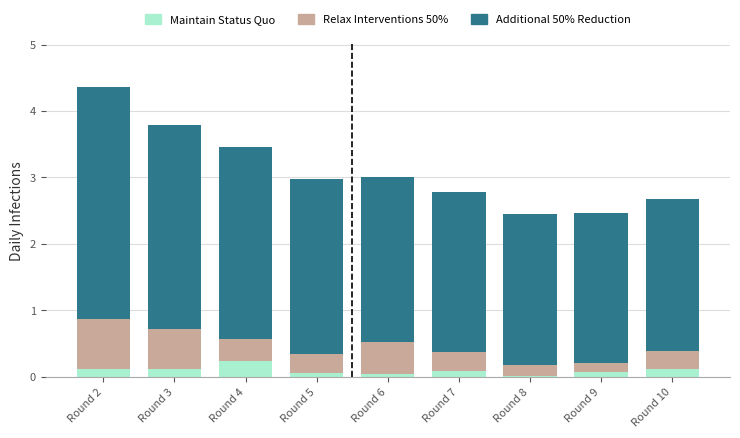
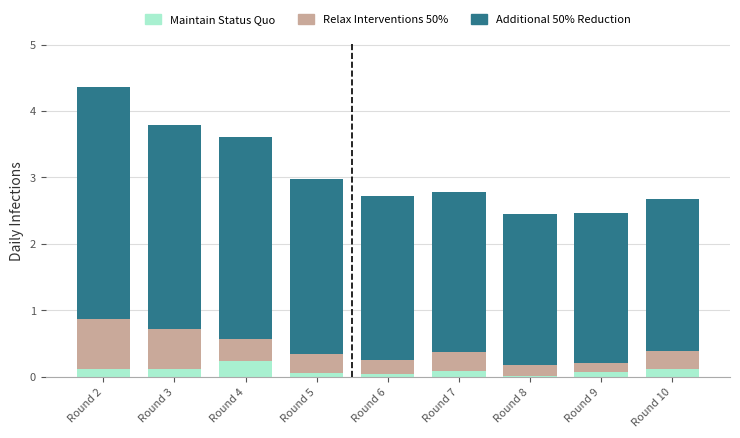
Additional 50% Reduction, Round 4: 2.9 -> 3.0
Relax Interventions 50%, Round 6: 0.5 -> 0.2
